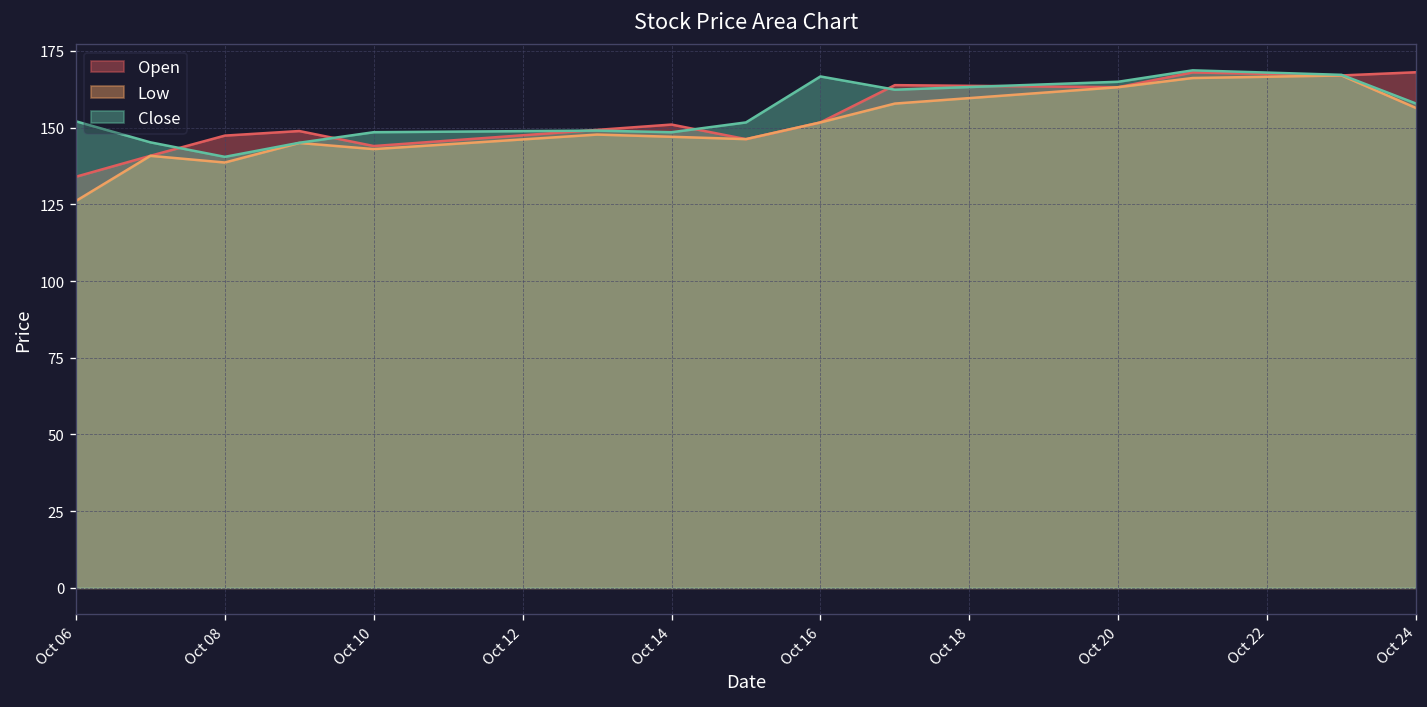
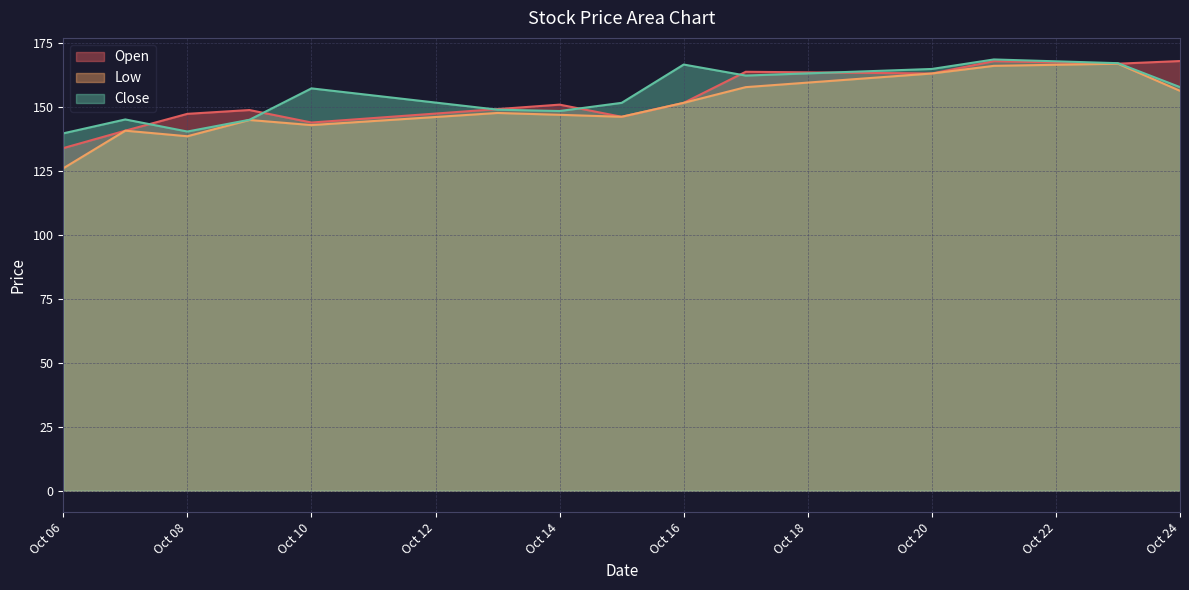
Close, Oct 06: 152 -> 140
Close, Oct 10: 149 -> 157
